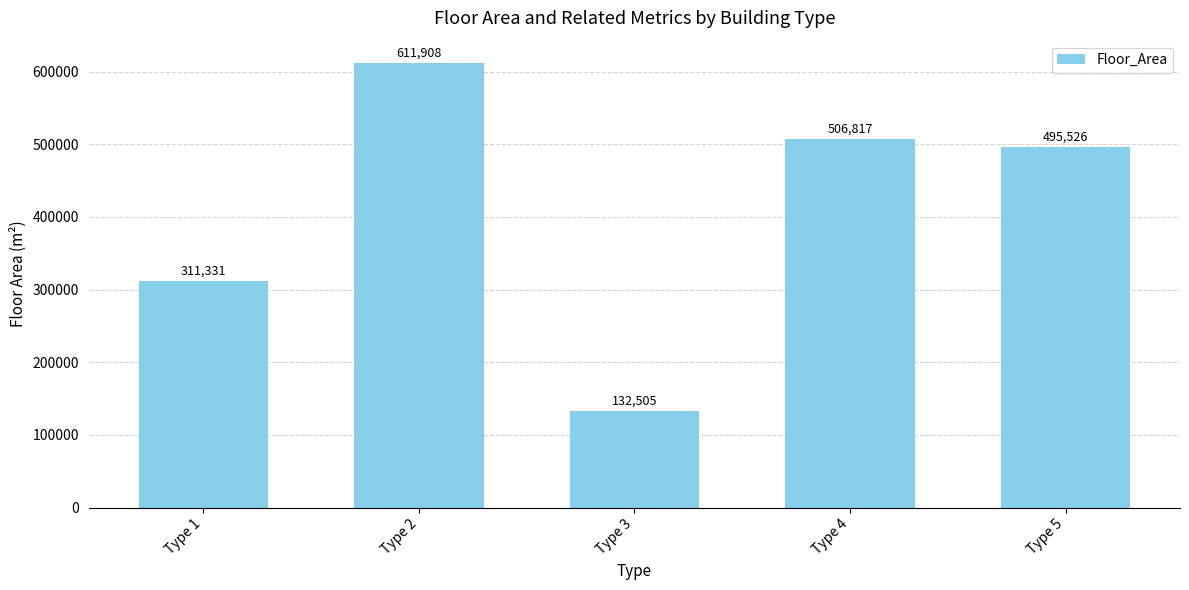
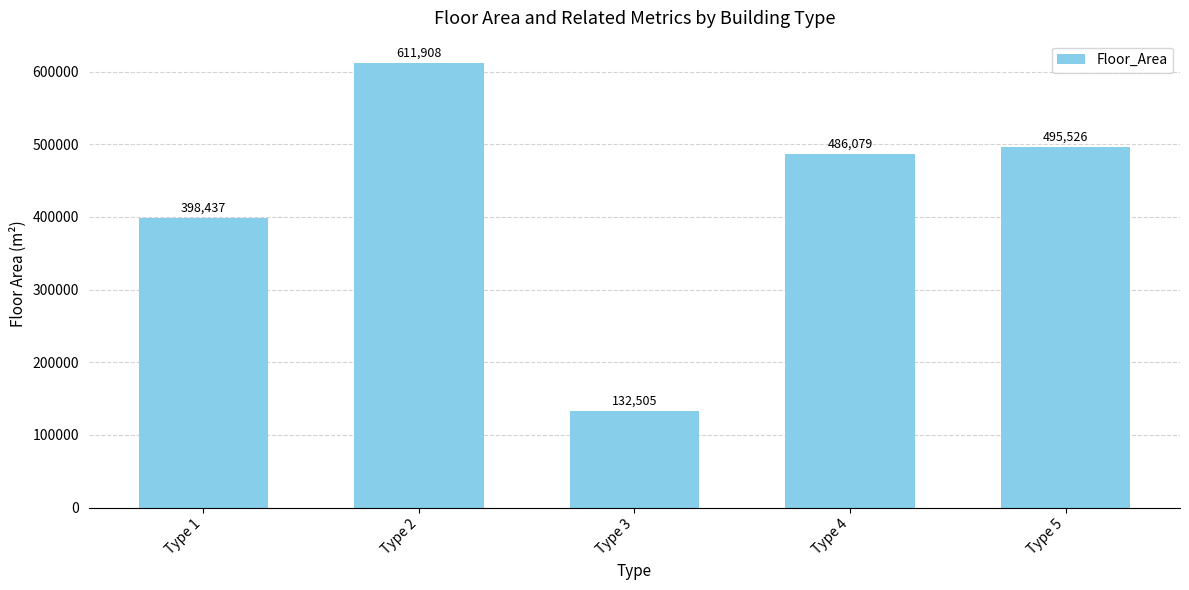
Type 1: 311,331 -> 398,437
Type 4: 506,817 -> 486,079
